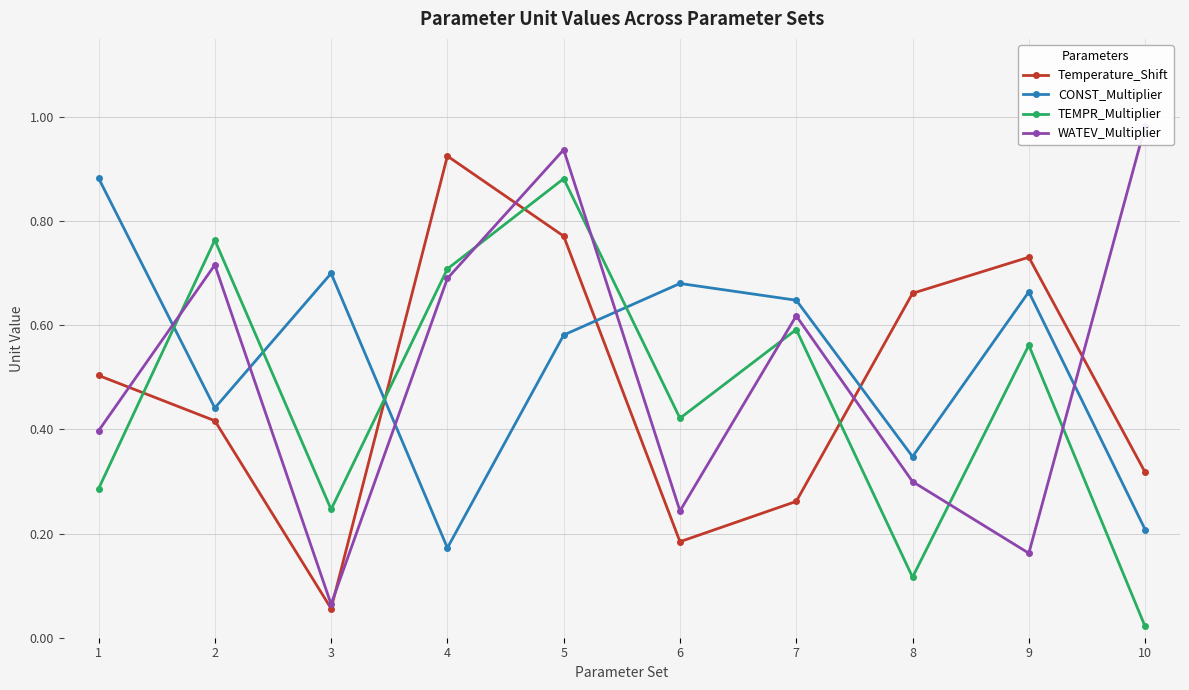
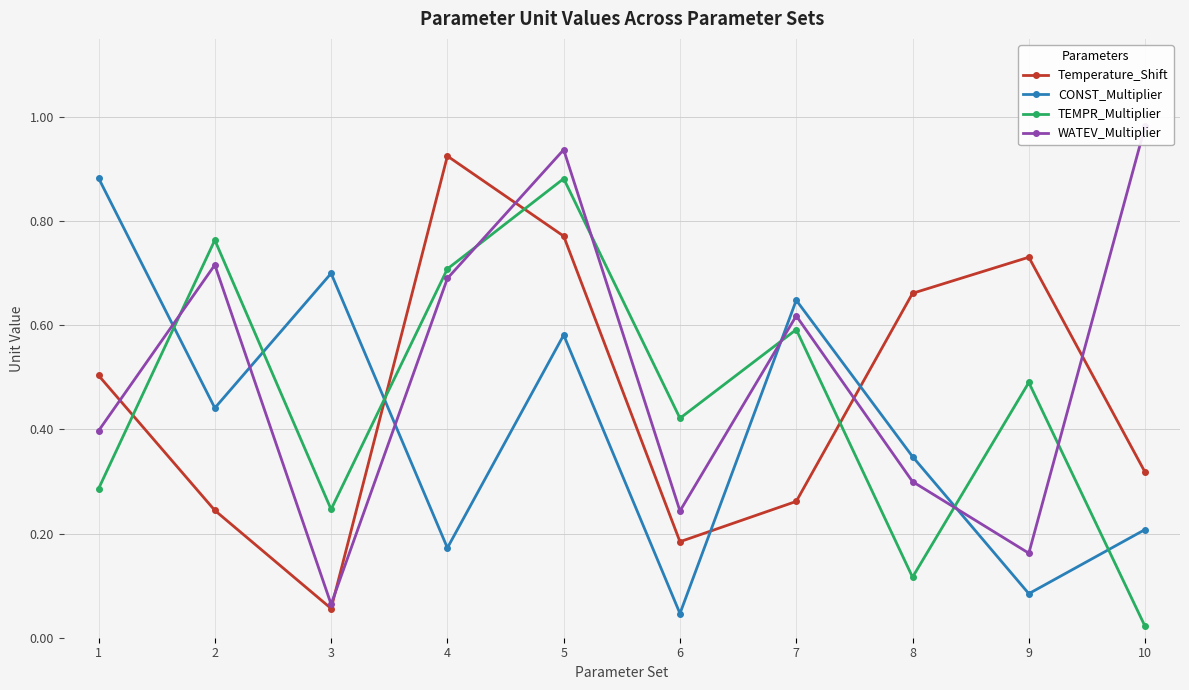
Temperature_Shift, 2: 0.42 -> 0.24
CONST_Multiplier, 6: 0.68 -> 0.05
CONST_Multiplier, 9: 0.66 -> 0.08
TEMPR_Multiplier, 9: 0.56 -> 0.49
